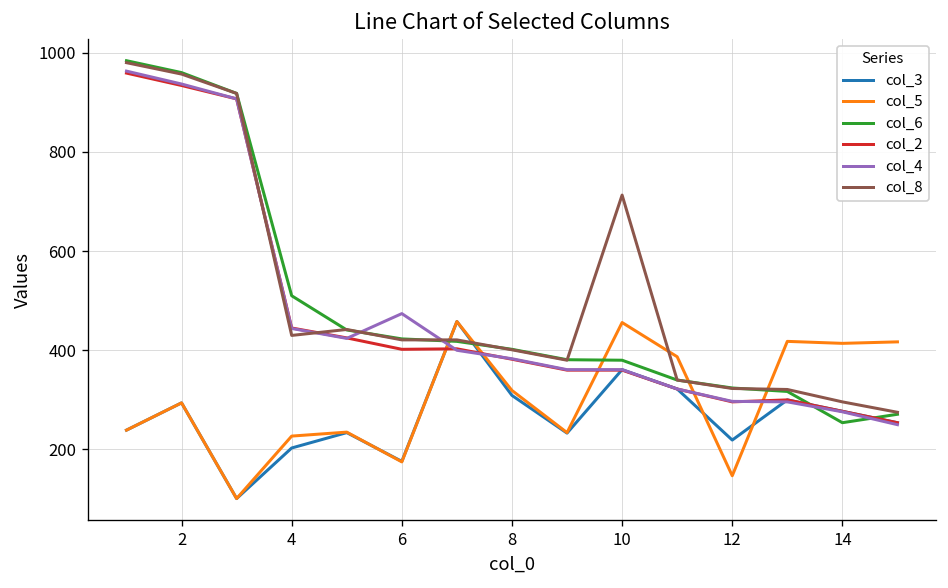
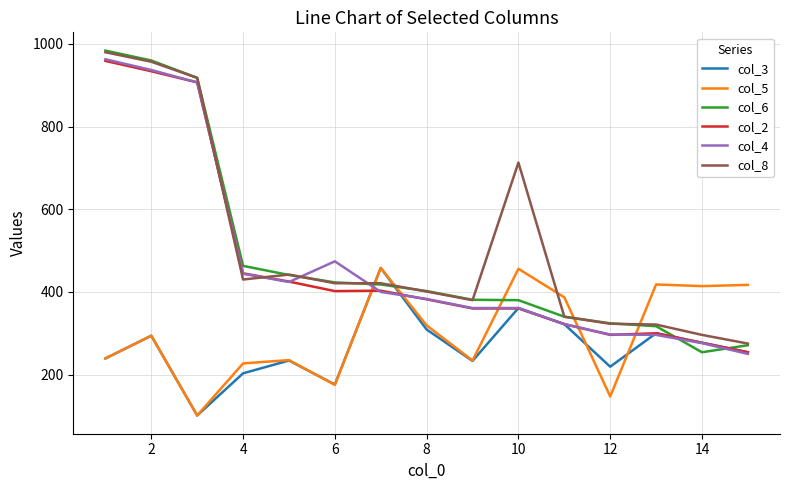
col_6, 4: 510 -> 460
